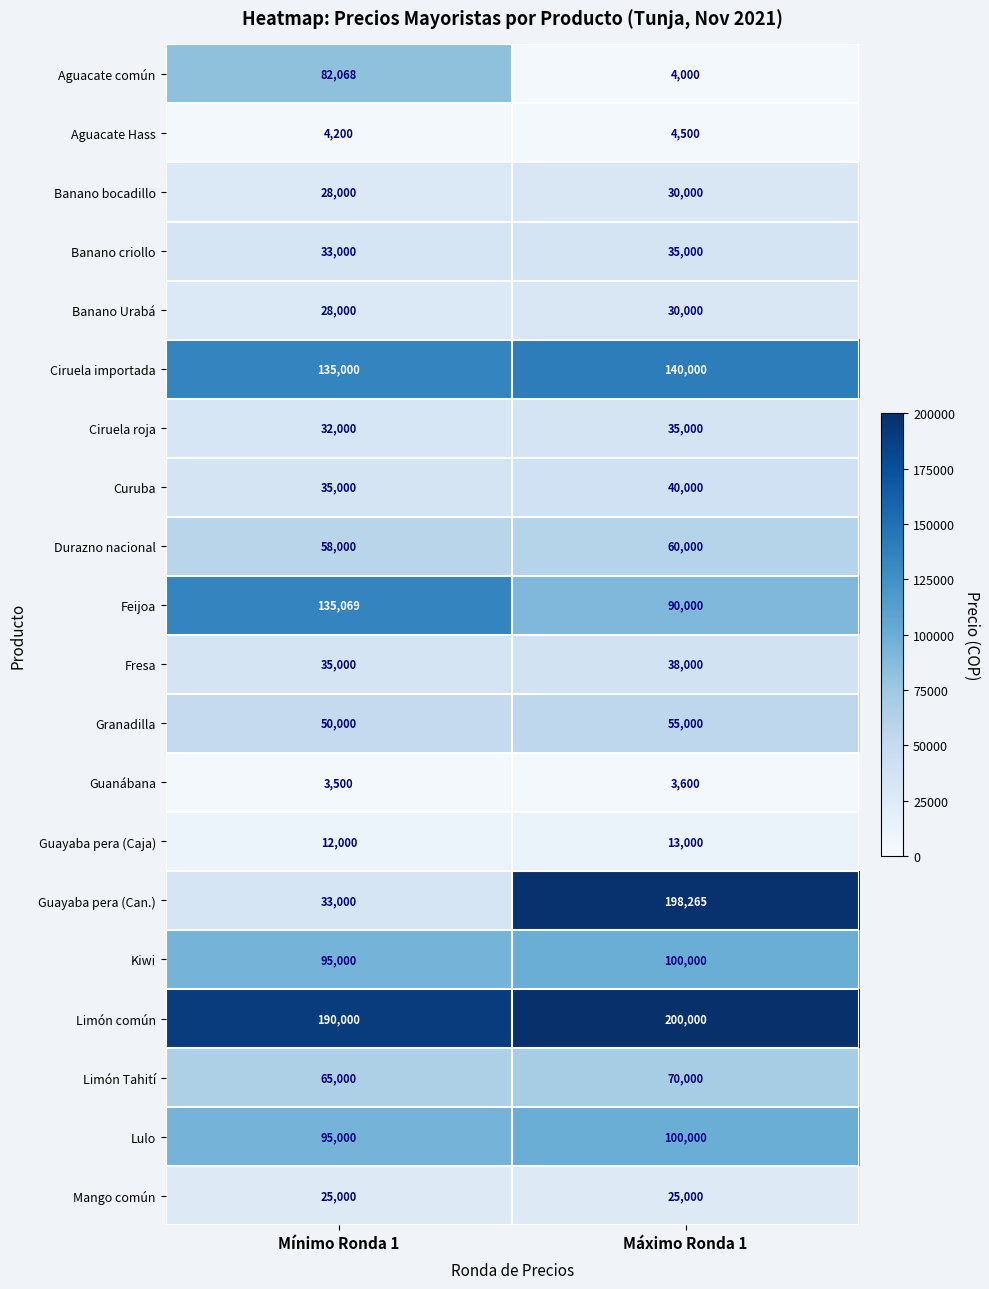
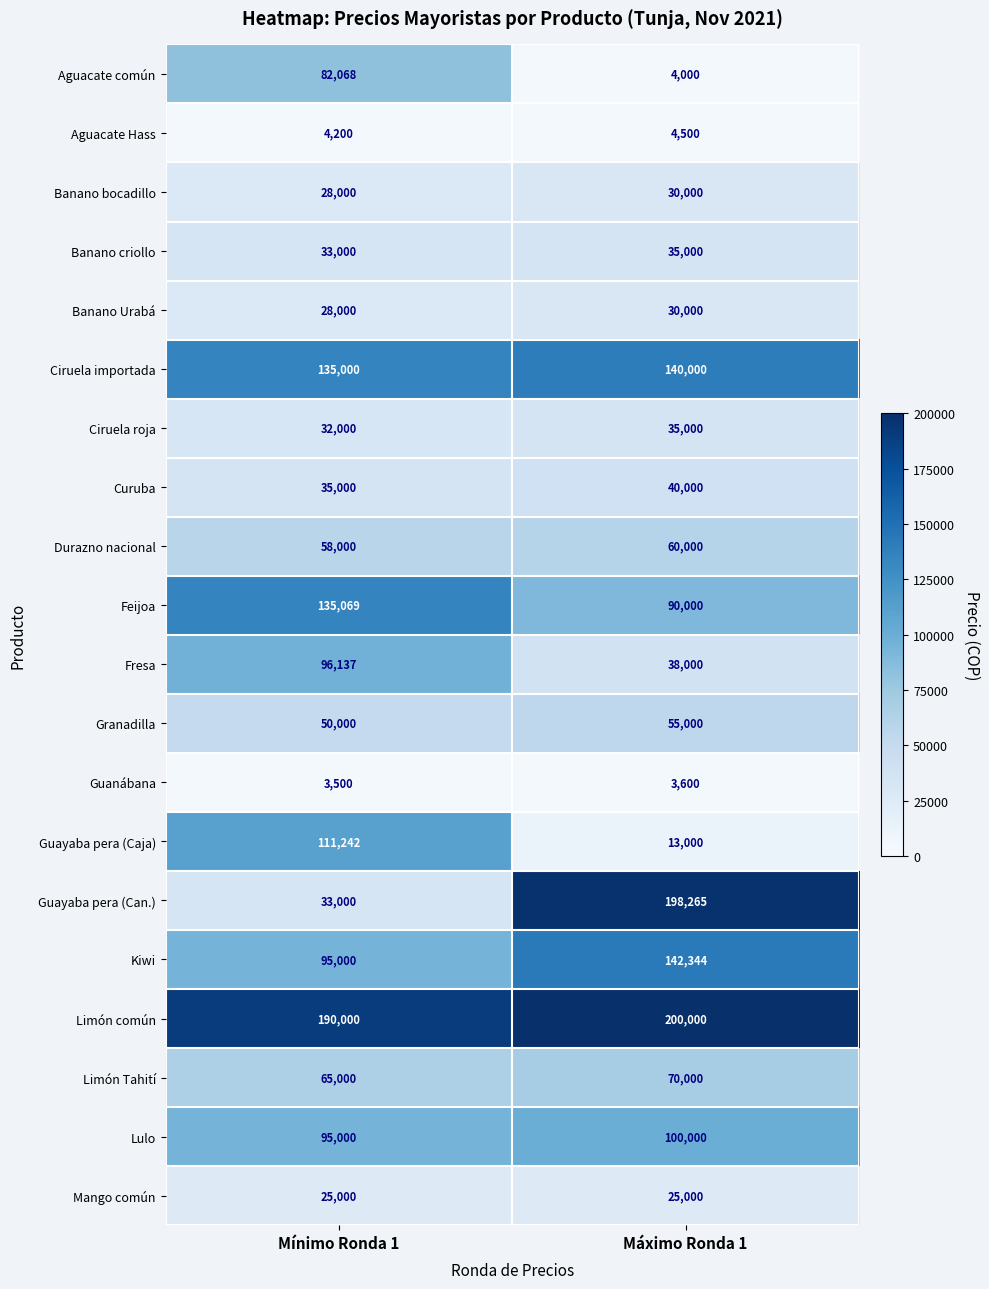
Fresa, Mínimo Ronda 1: 35,000 -> 96,137
Guayaba pera (Caja), Mínimo Ronda 1: 12,000 -> 111,242
Kiwi, Máximo Ronda 1: 100,000 -> 142,344
